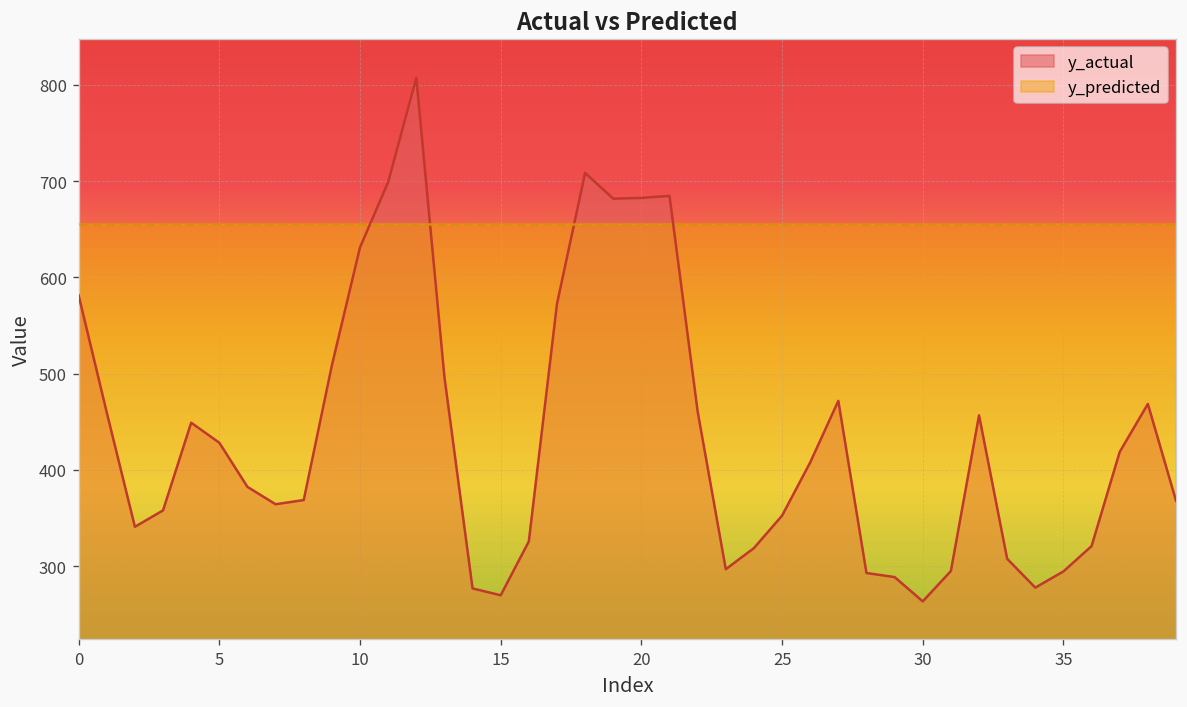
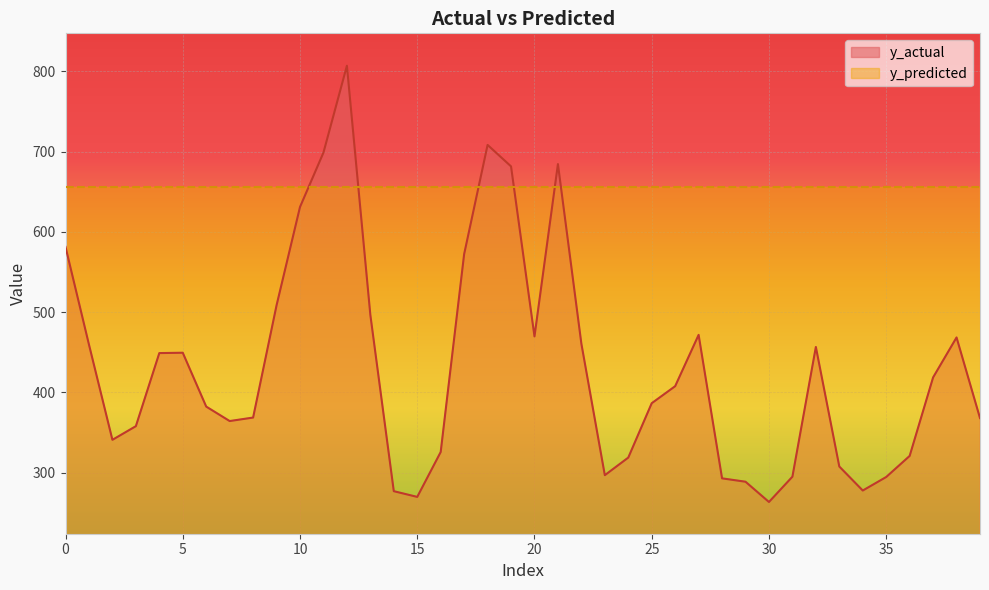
y_actual, 5: 430 -> 450
y_actual, 20: 680 -> 470
y_actual, 25: 350 -> 390
